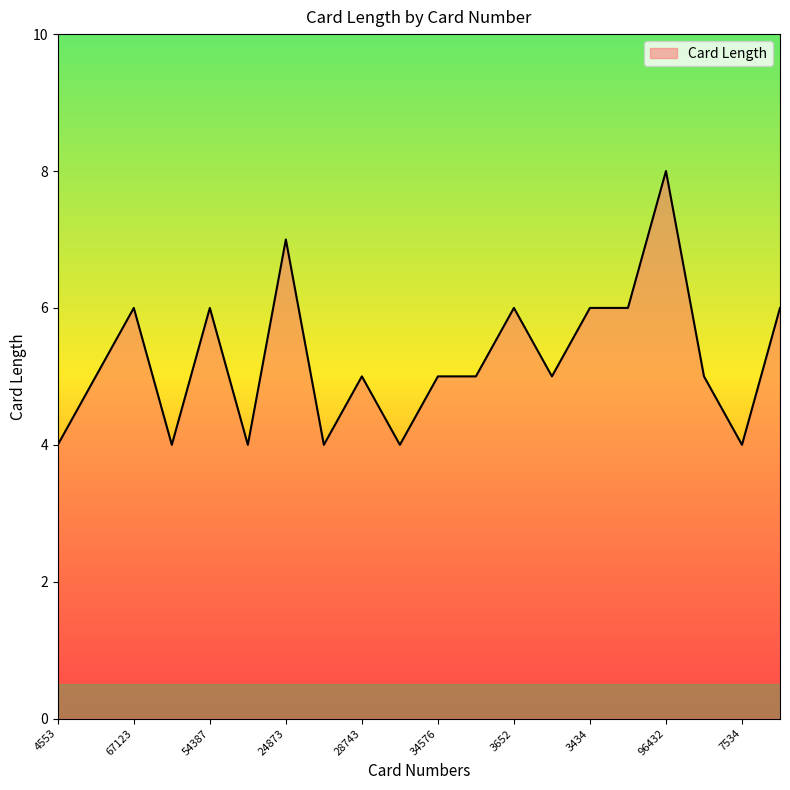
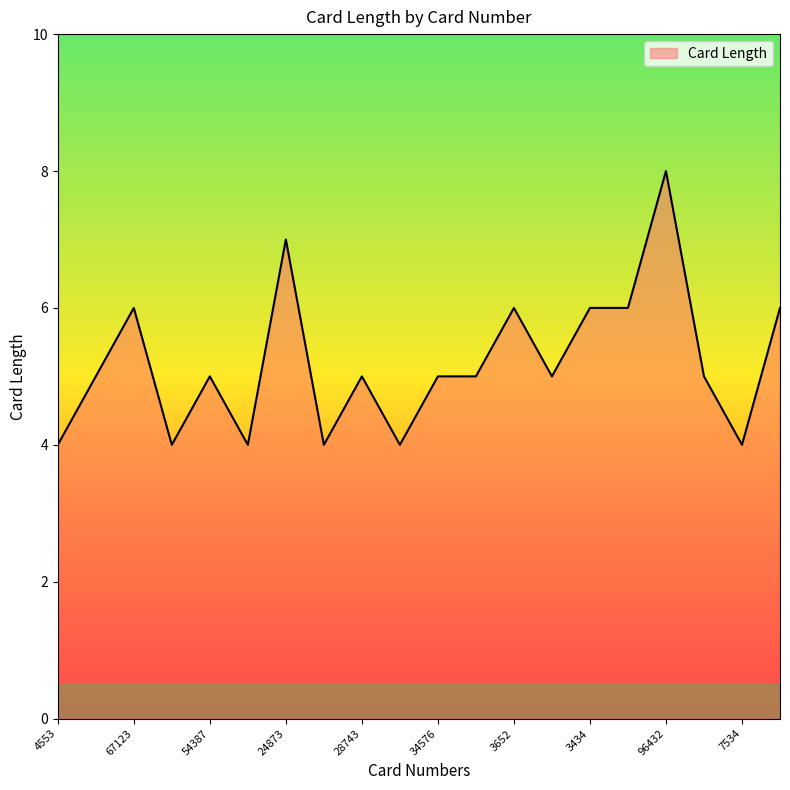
54387: 6 -> 5
